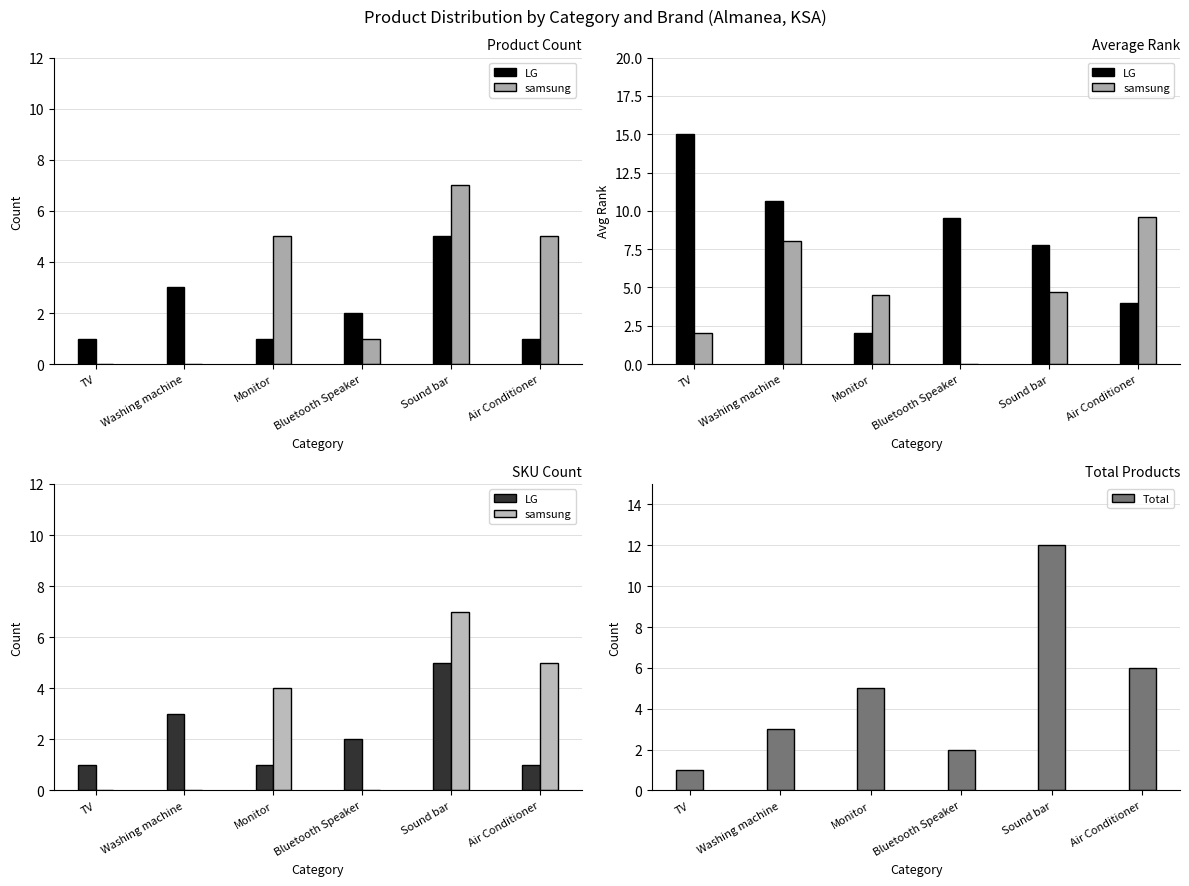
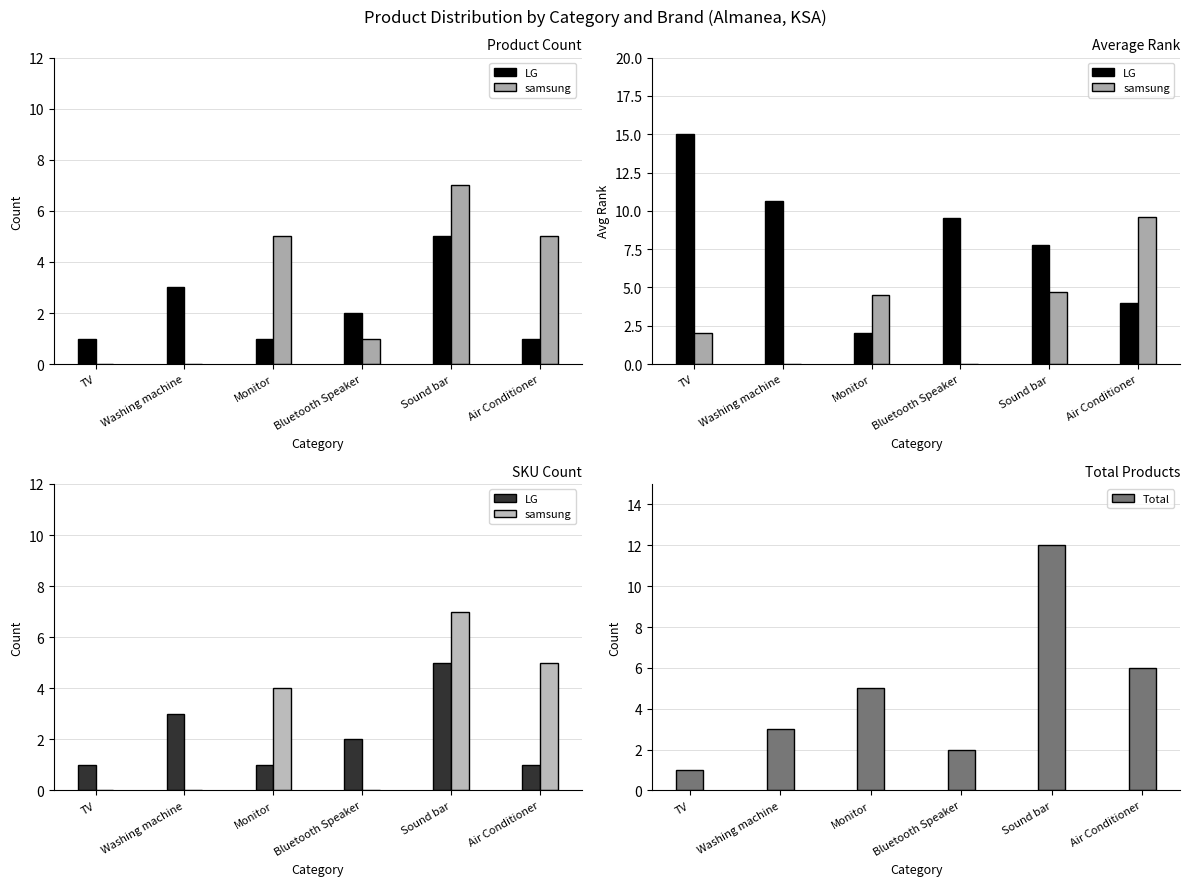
Average Rank, samsung, Washing machine: 8 -> 0
